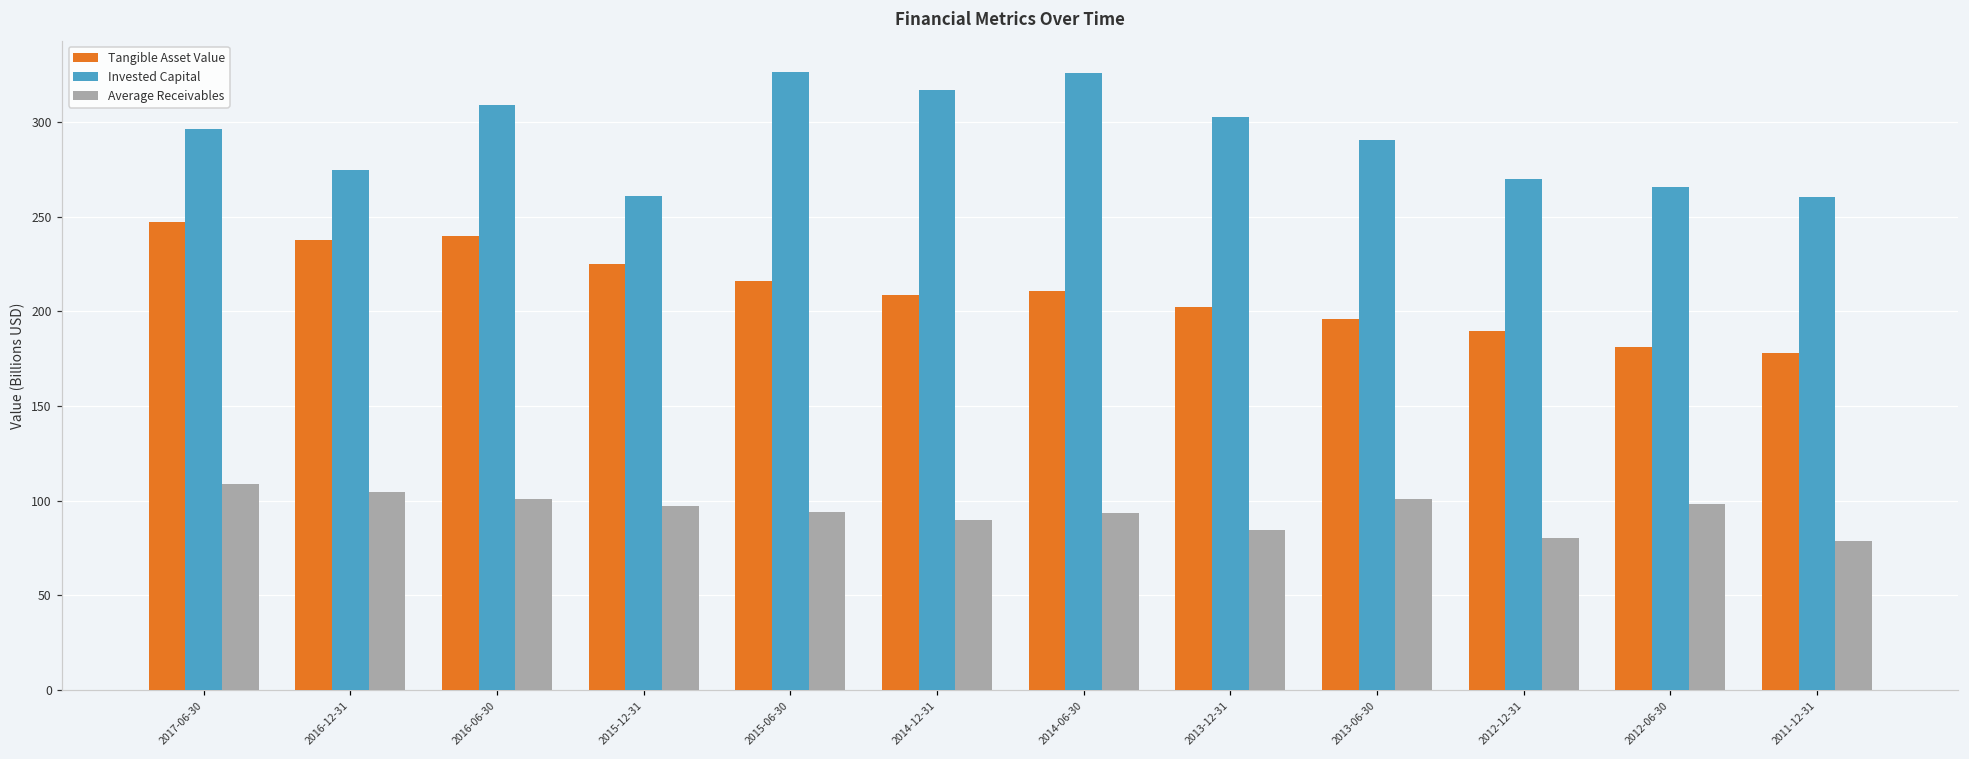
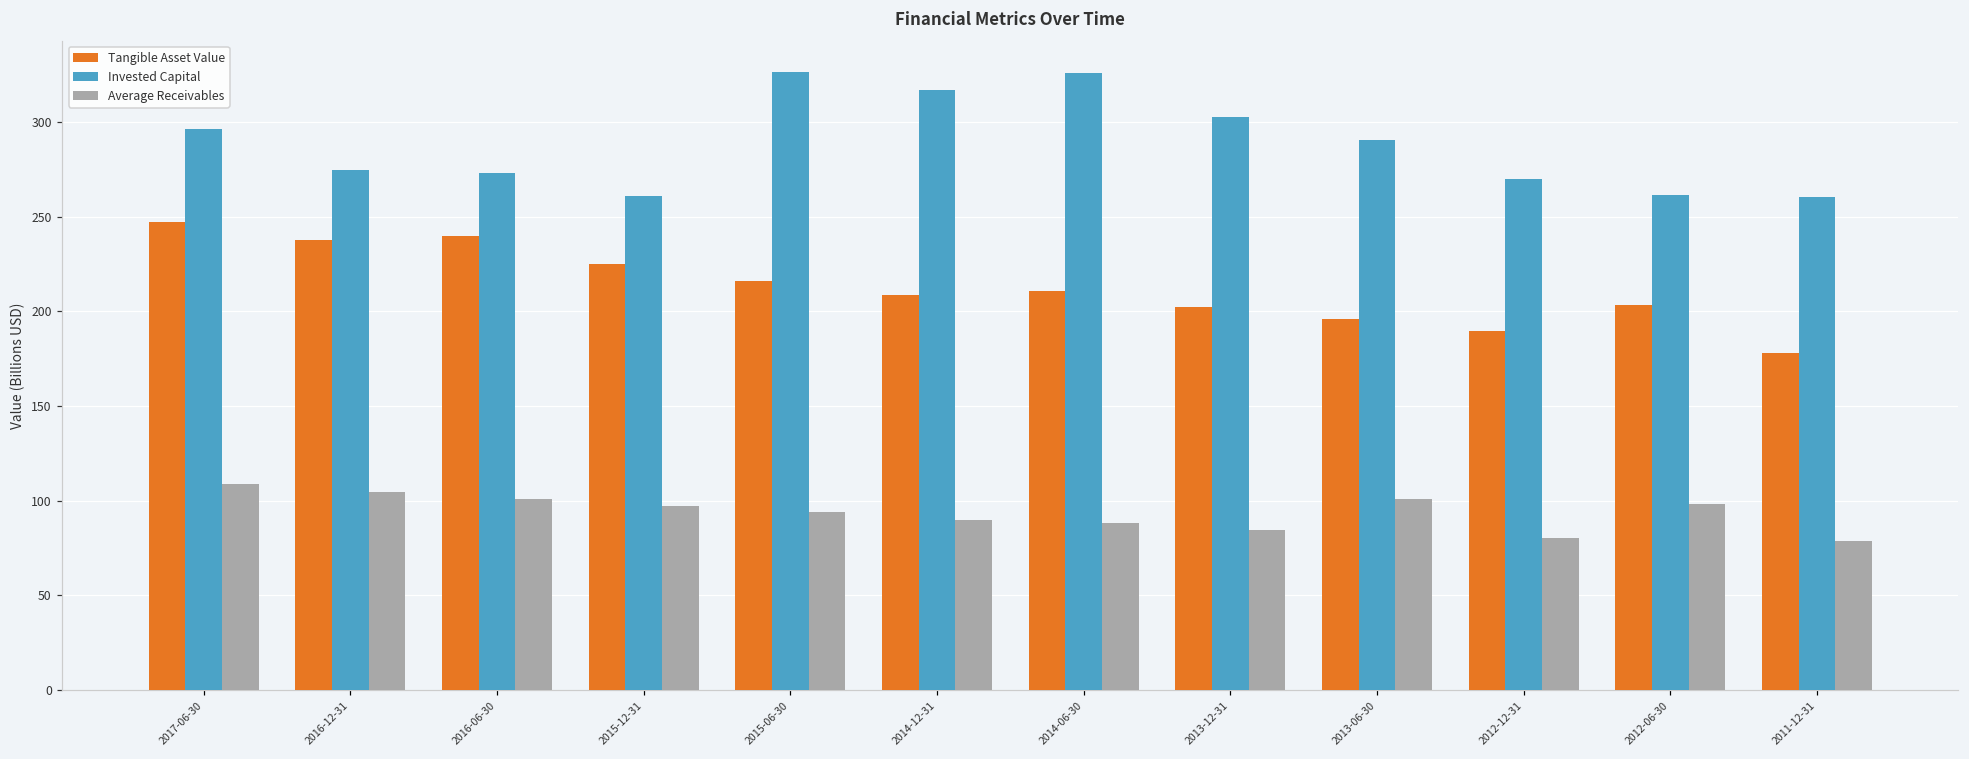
Invested Capital, 2016-06-30: 309 -> 273
Average Receivables, 2014-06-30: 94 -> 88
Tangible Asset Value, 2012-06-30: 181 -> 204
Invested Capital, 2012-06-30: 266 -> 261
